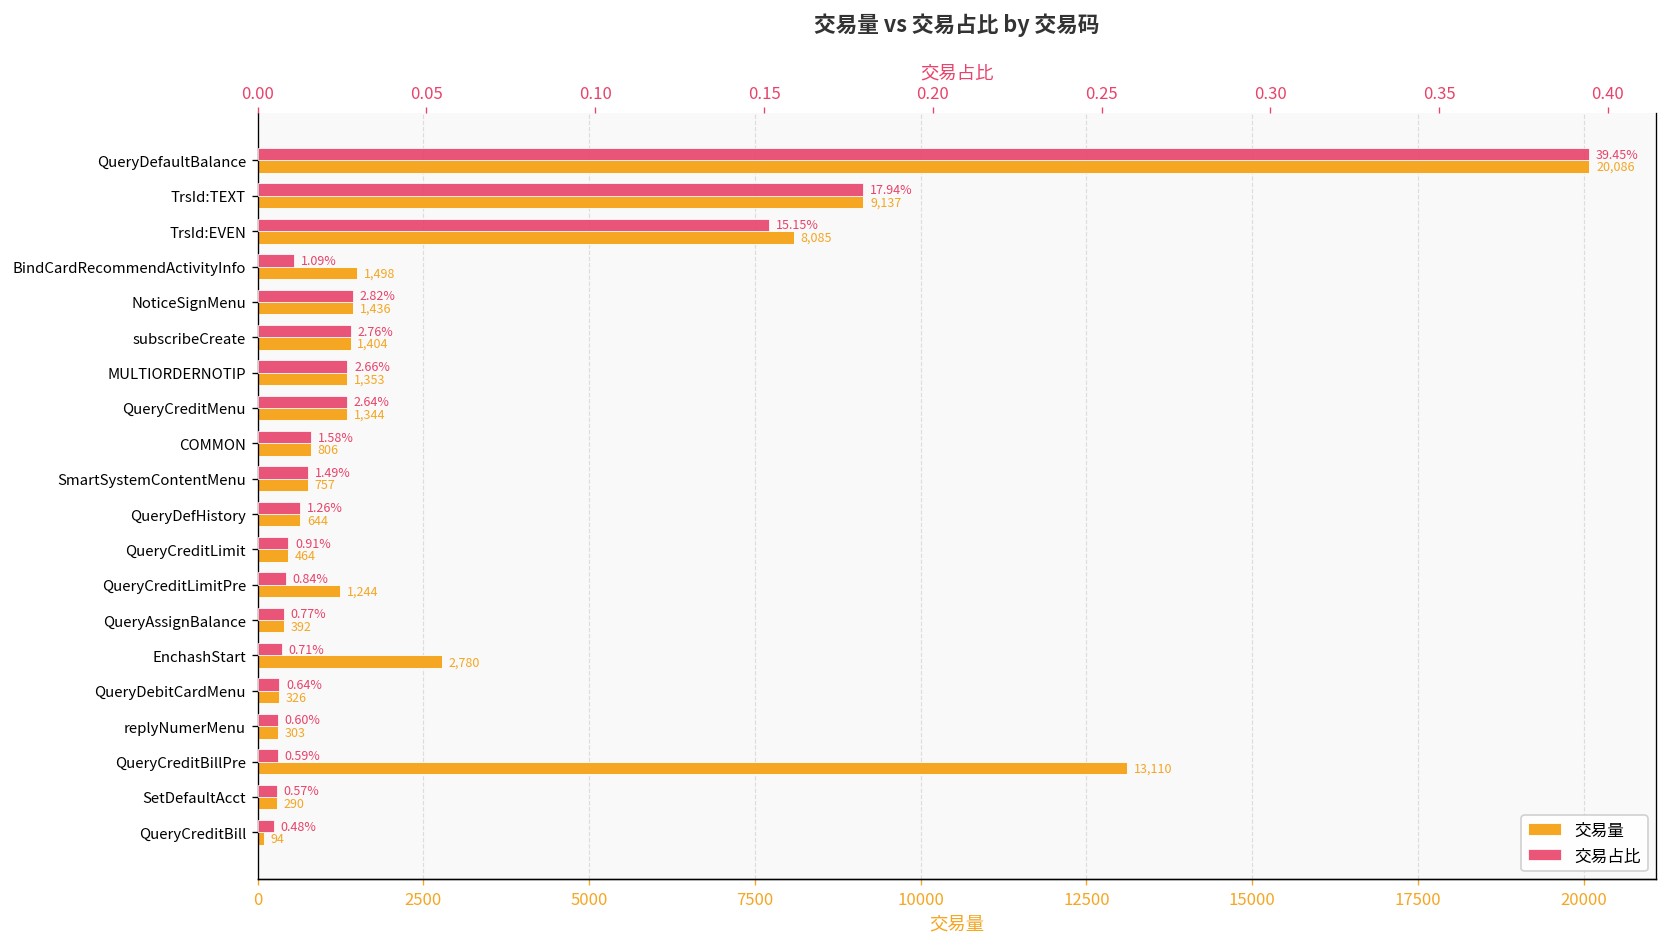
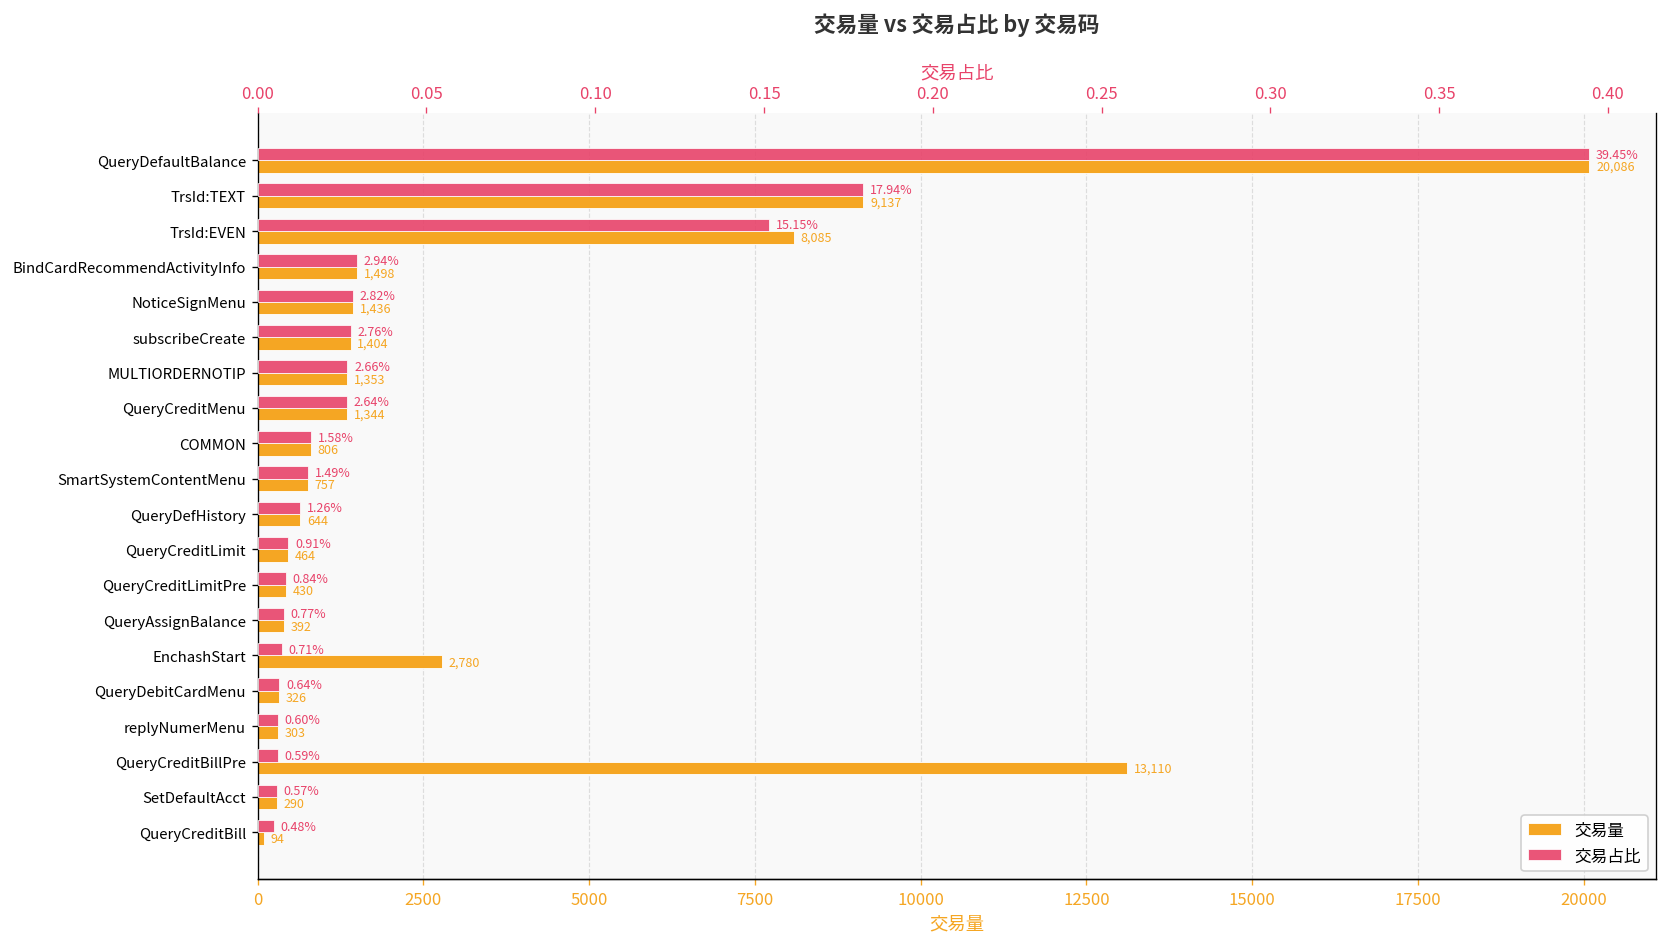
交易量, QueryCreditLimitPre: 1,244 -> 430
交易占比, BindCardRecommendActivityInfo: 1.09% -> 2.94%
